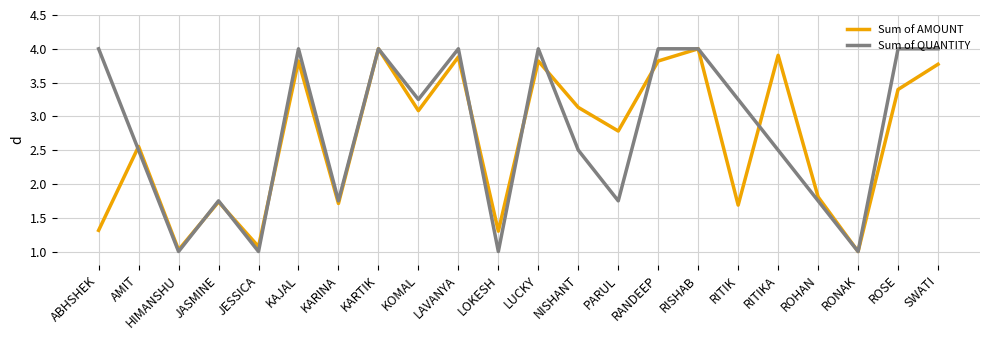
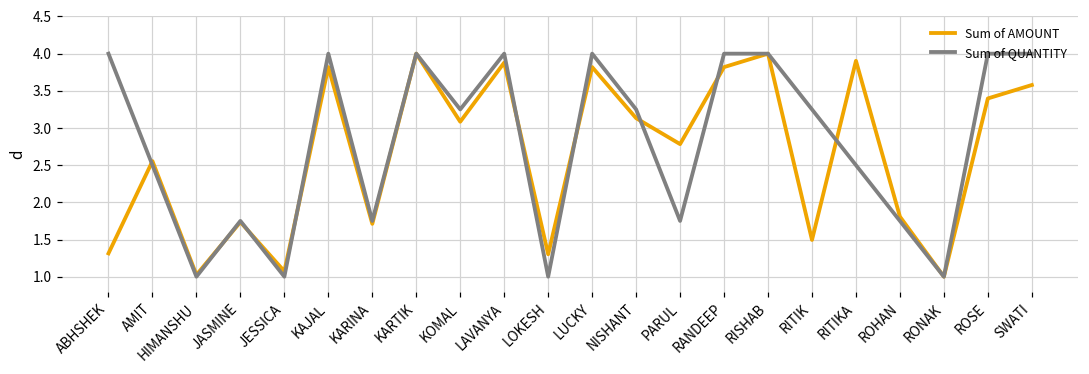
Sum of QUANTITY, NISHANT: 2.5 -> 3.3
Sum of AMOUNT, RITIK: 1.7 -> 1.5
Sum of AMOUNT, SWATI: 3.8 -> 3.6
